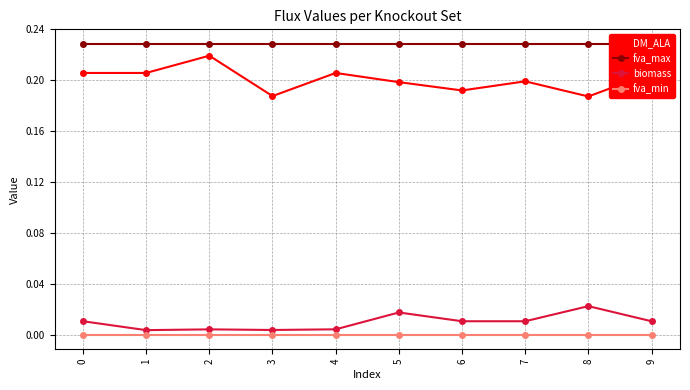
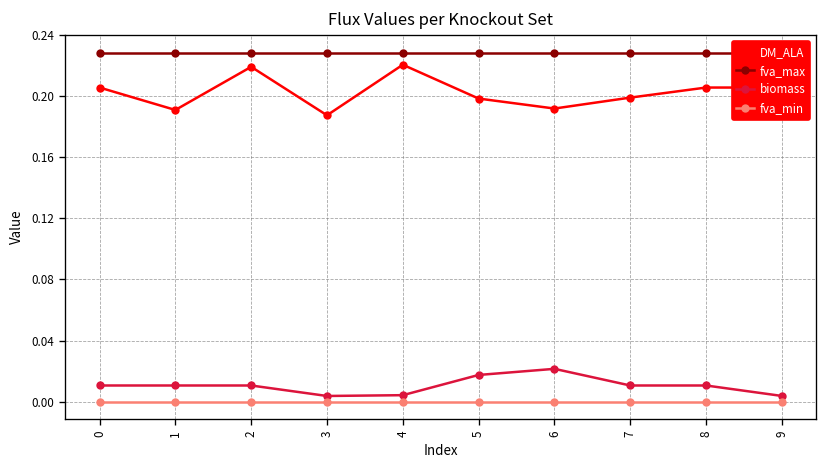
DM_ALA, 1: 0.206 -> 0.191
biomass, 1: 0.004 -> 0.011
biomass, 2: 0.004 -> 0.011
DM_ALA, 4: 0.206 -> 0.221
biomass, 6: 0.011 -> 0.021
DM_ALA, 8: 0.187 -> 0.206
biomass, 8: 0.022 -> 0.011
biomass, 9: 0.011 -> 0.004
